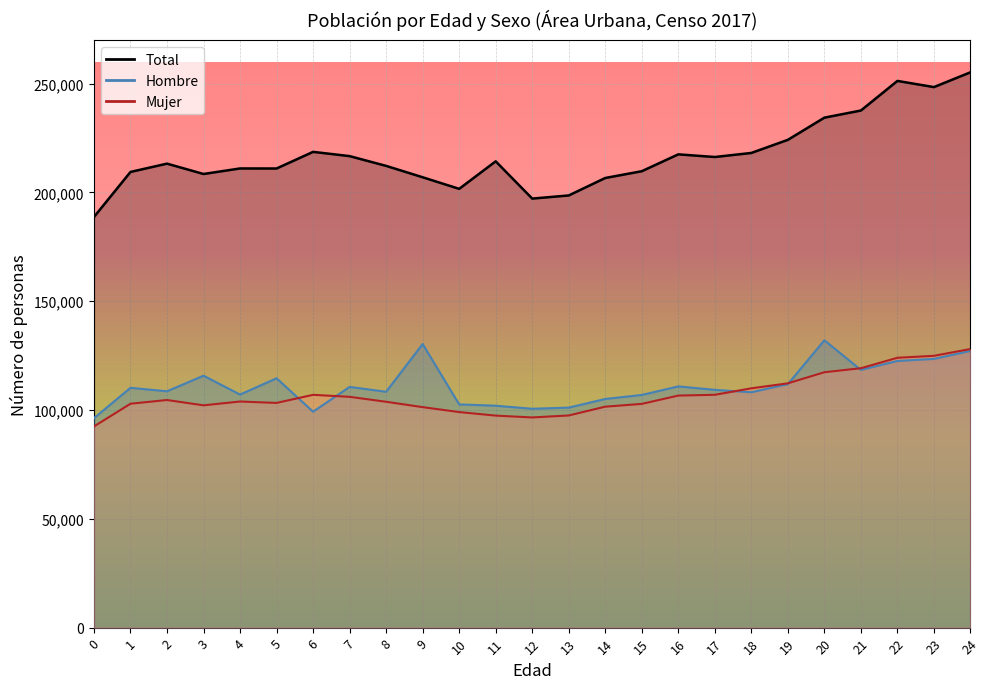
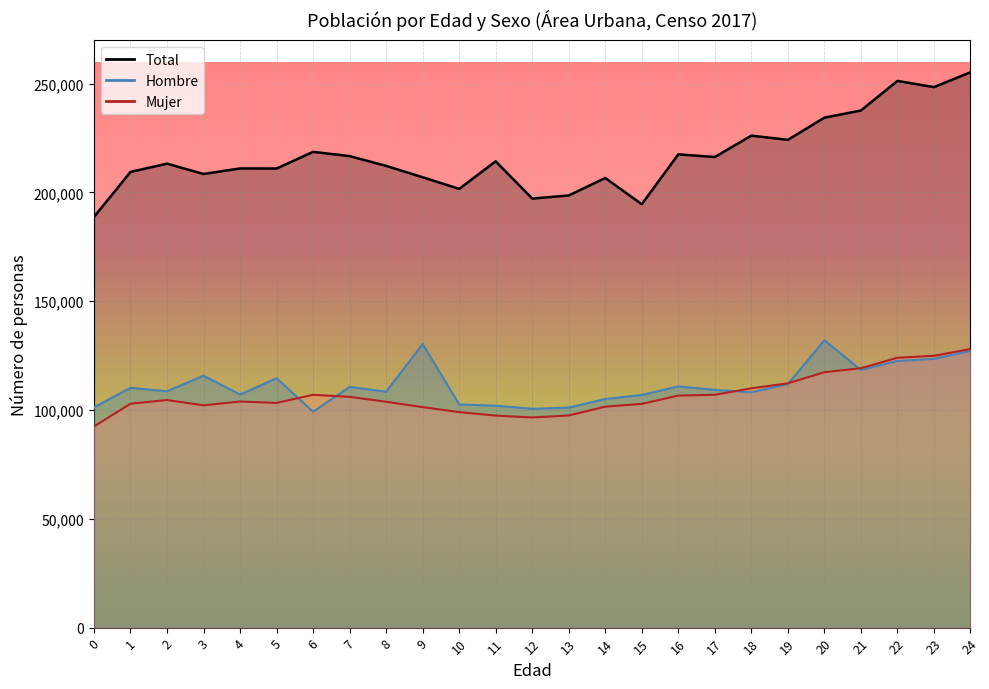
Hombre, 0: 96,000 -> 101,000
Total, 15: 210,000 -> 195,000
Total, 18: 218,000 -> 226,000
